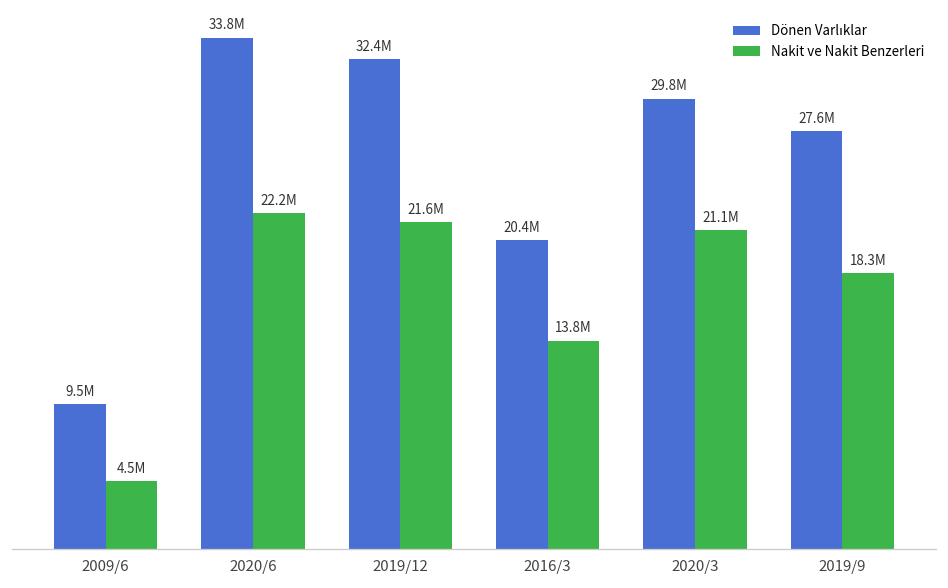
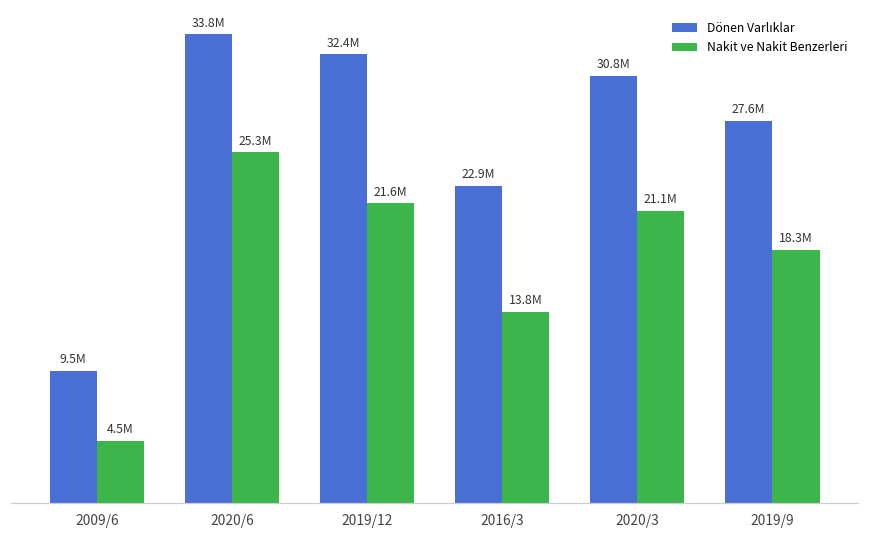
Nakit ve Nakit Benzerleri, 2020/6: 22.2M -> 25.3M
Dönen Varlıklar, 2016/3: 20.4M -> 22.9M
Dönen Varlıklar, 2020/3: 29.8M -> 30.8M
